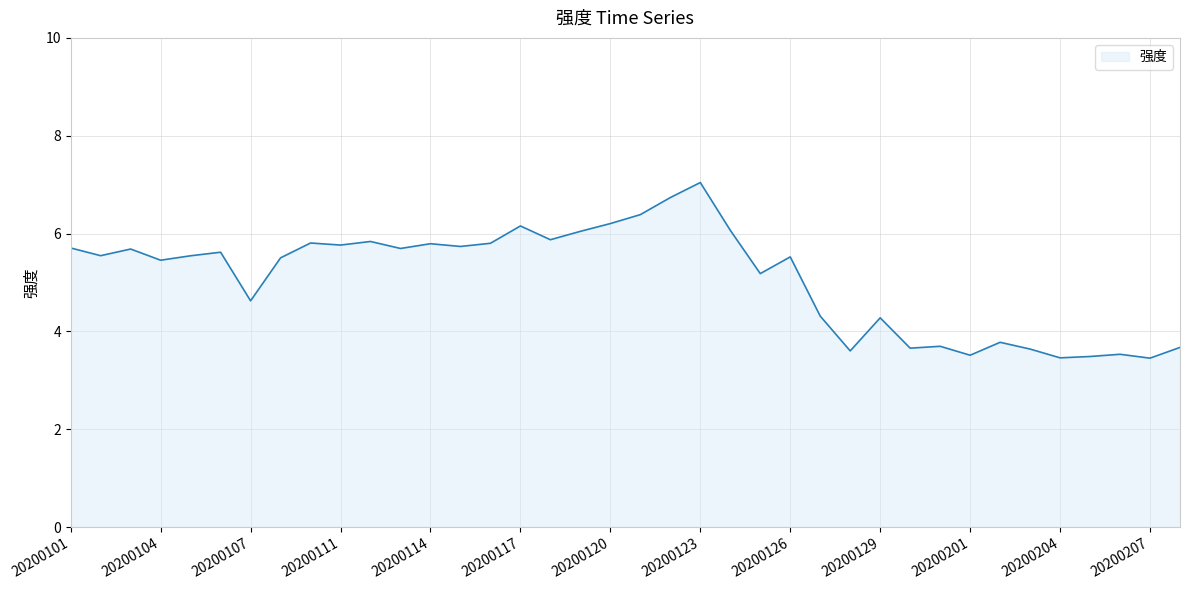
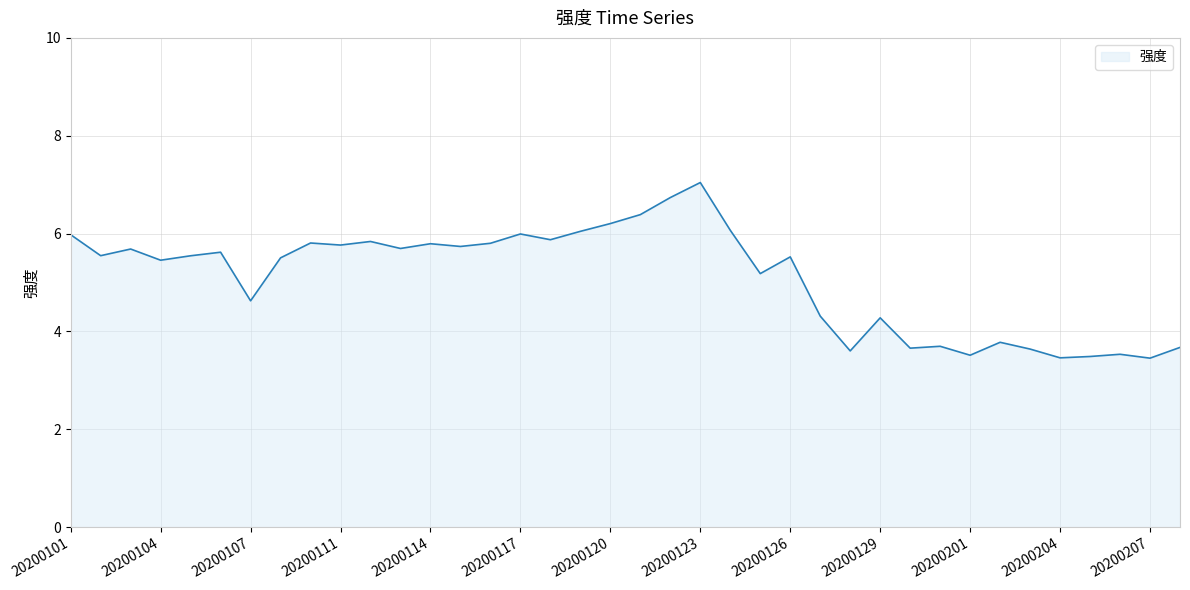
20200101: 5.7 -> 6.0
20200117: 6.2 -> 6.0
